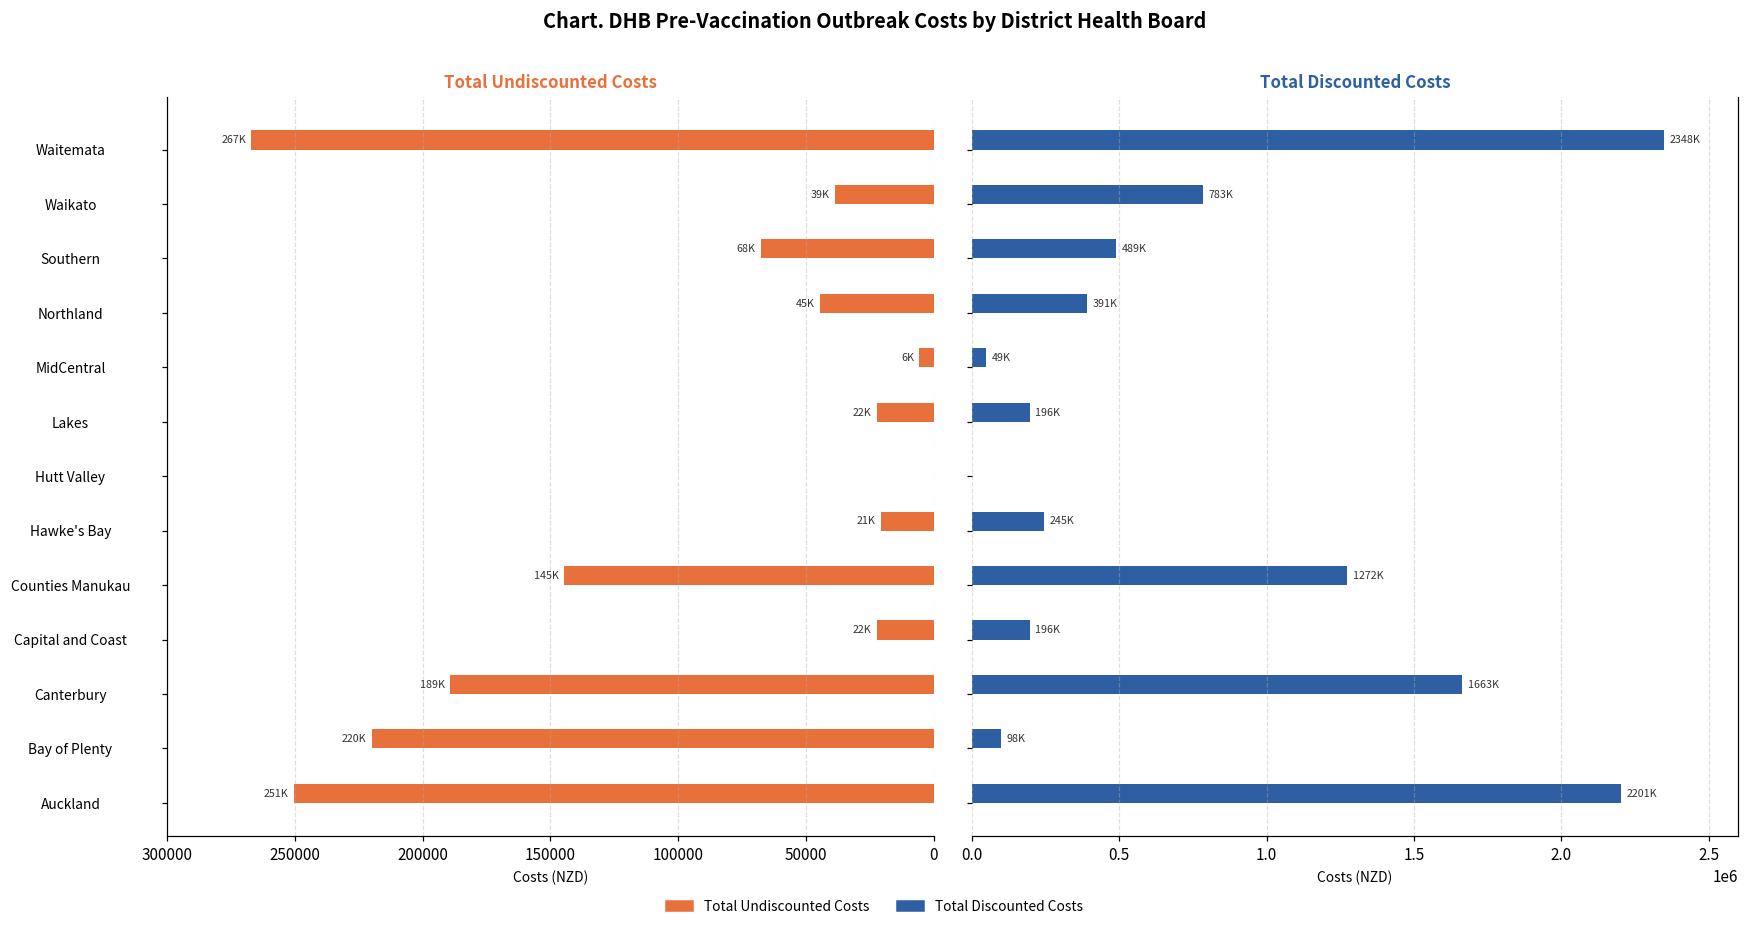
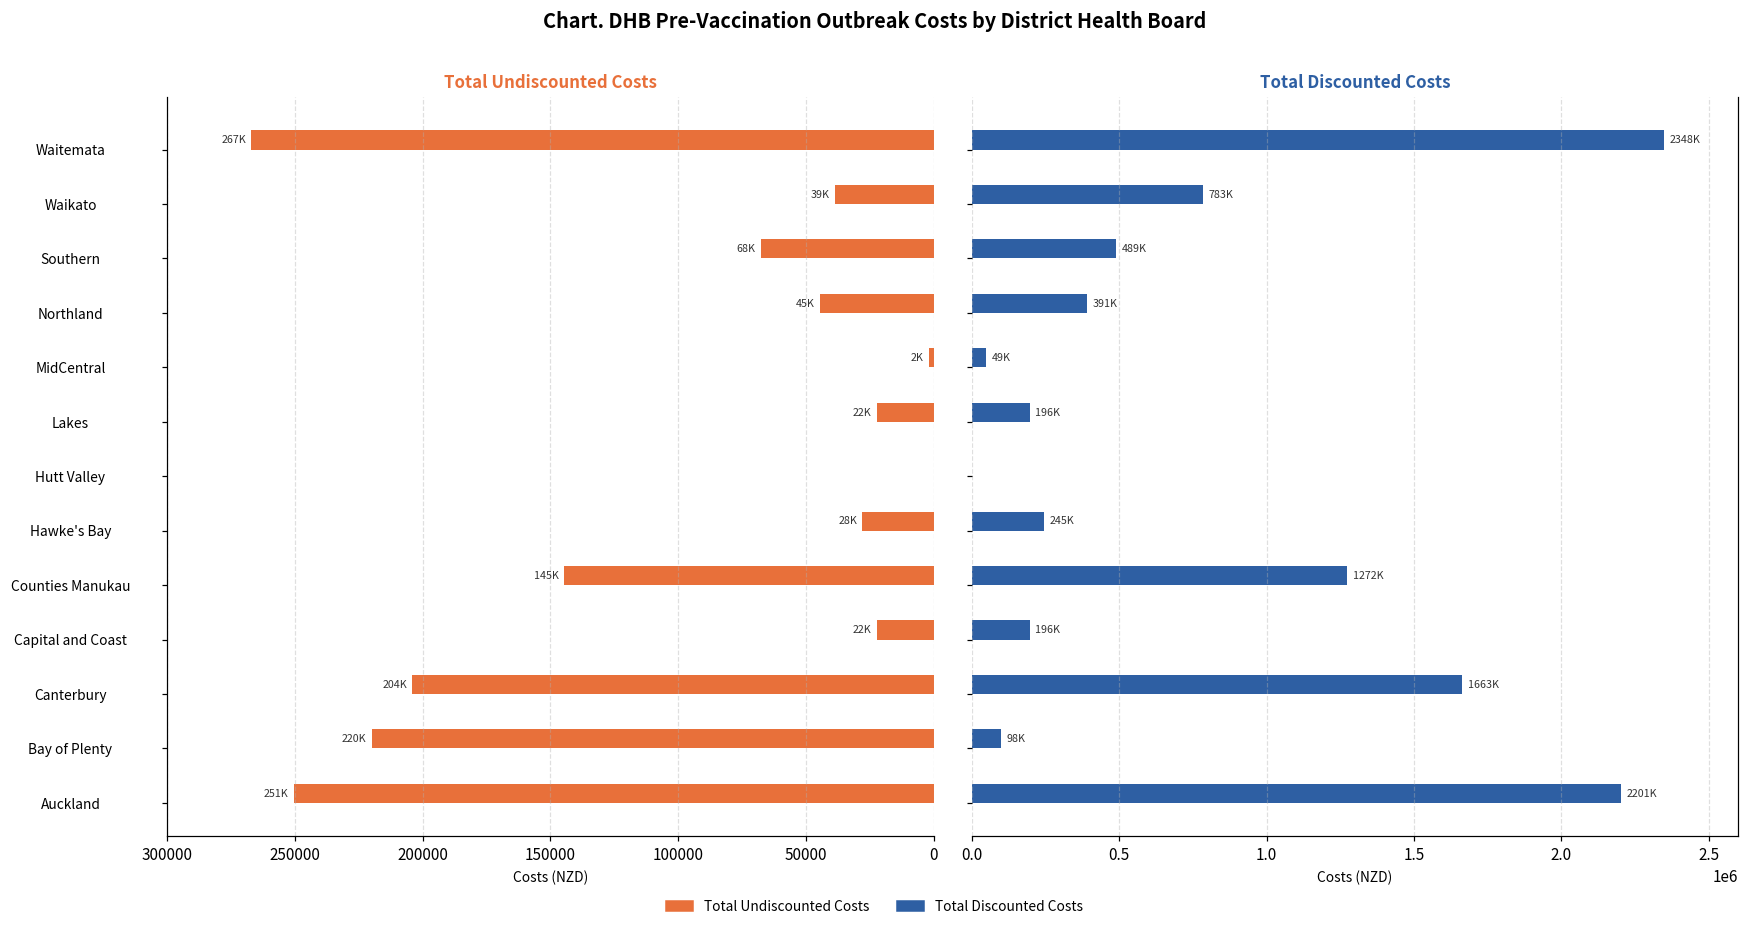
Total Undiscounted Costs, MidCentral: 6K -> 2K
Total Undiscounted Costs, Hawke's Bay: 21K -> 28K
Total Undiscounted Costs, Canterbury: 189K -> 204K
